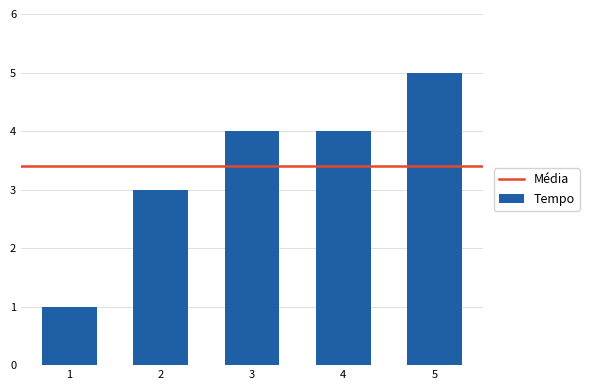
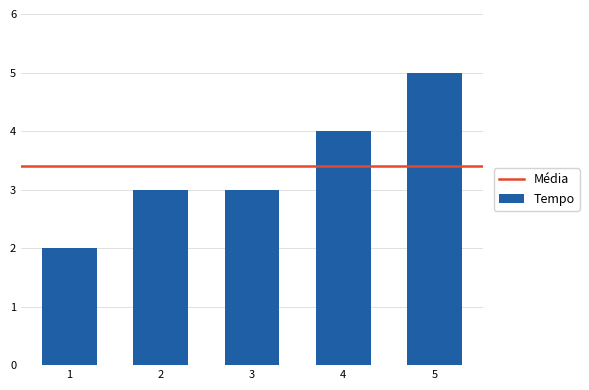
1: 1 -> 2
3: 4 -> 3
